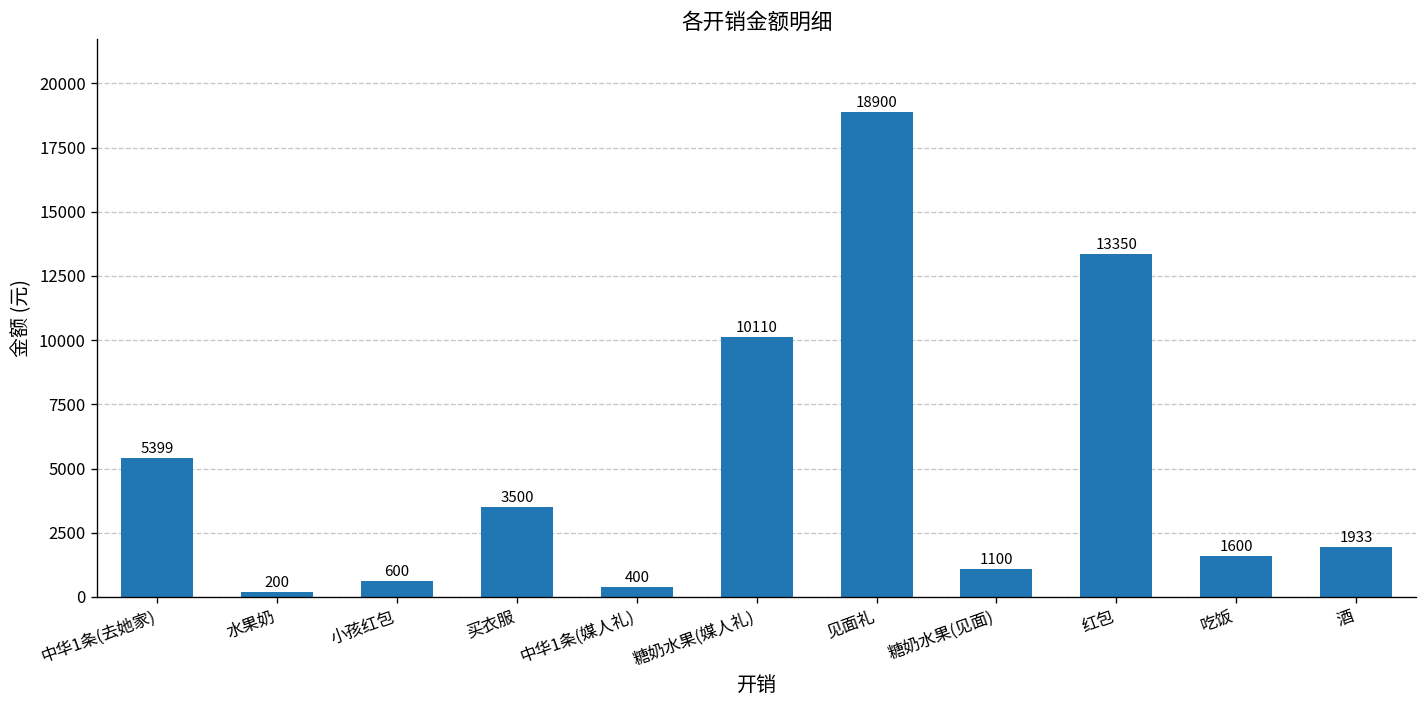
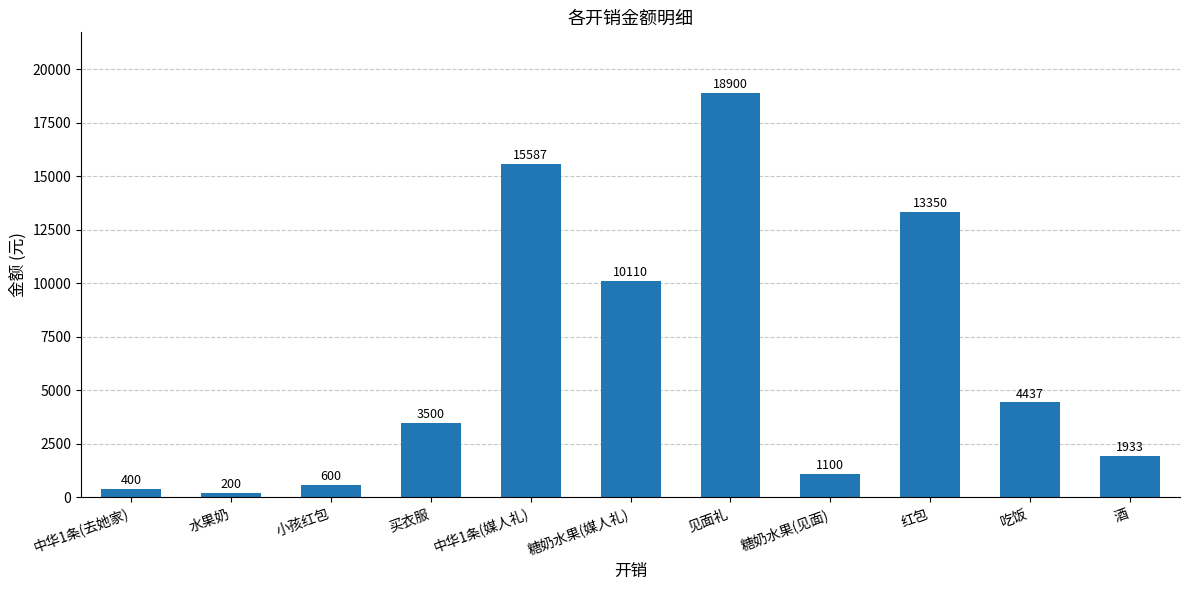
中华1条(去她家): 5399 -> 400
中华1条(媒人礼): 400 -> 15587
吃饭: 1600 -> 4437
